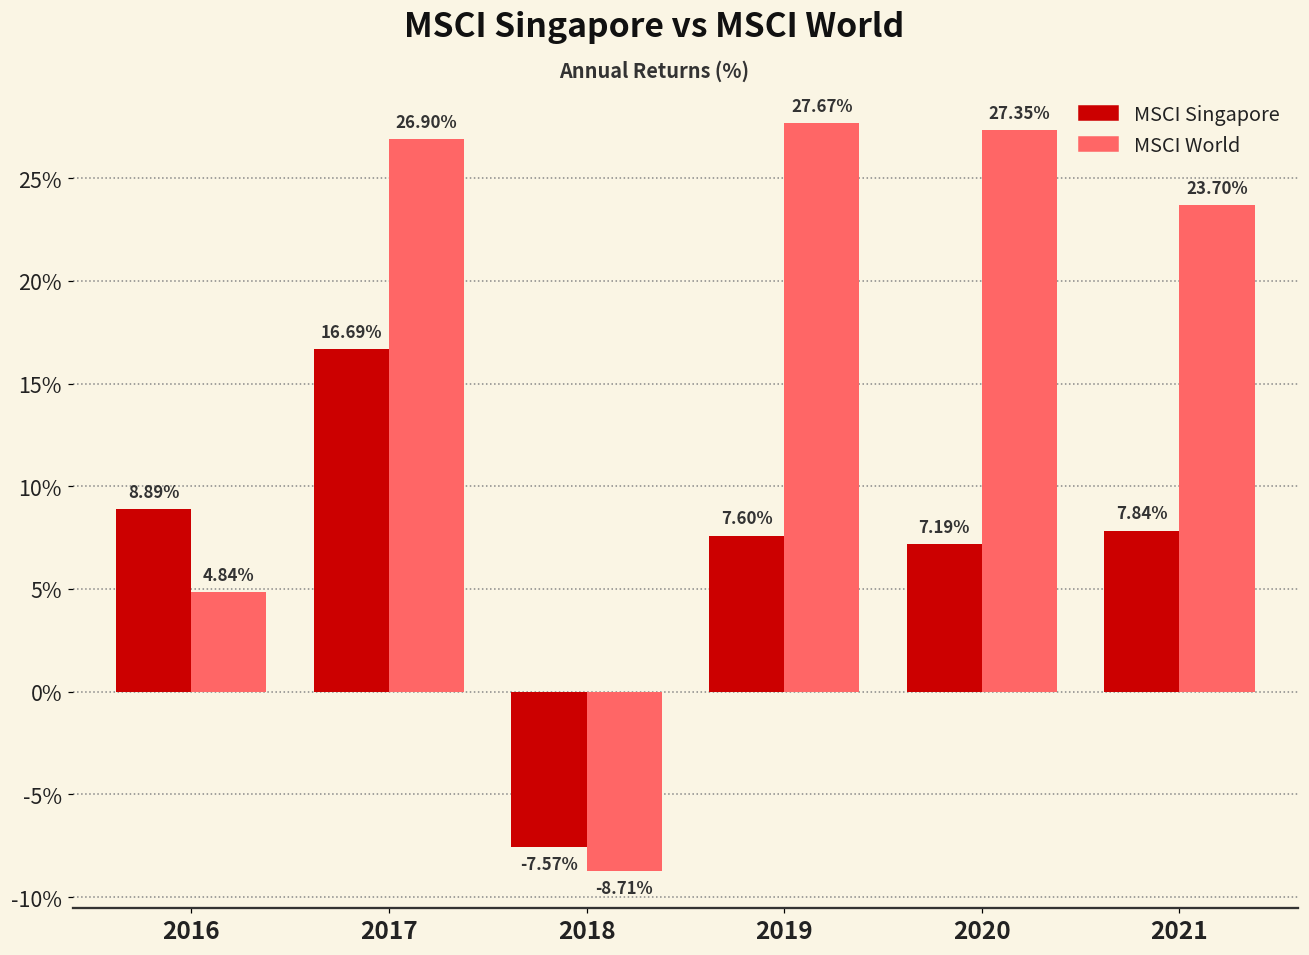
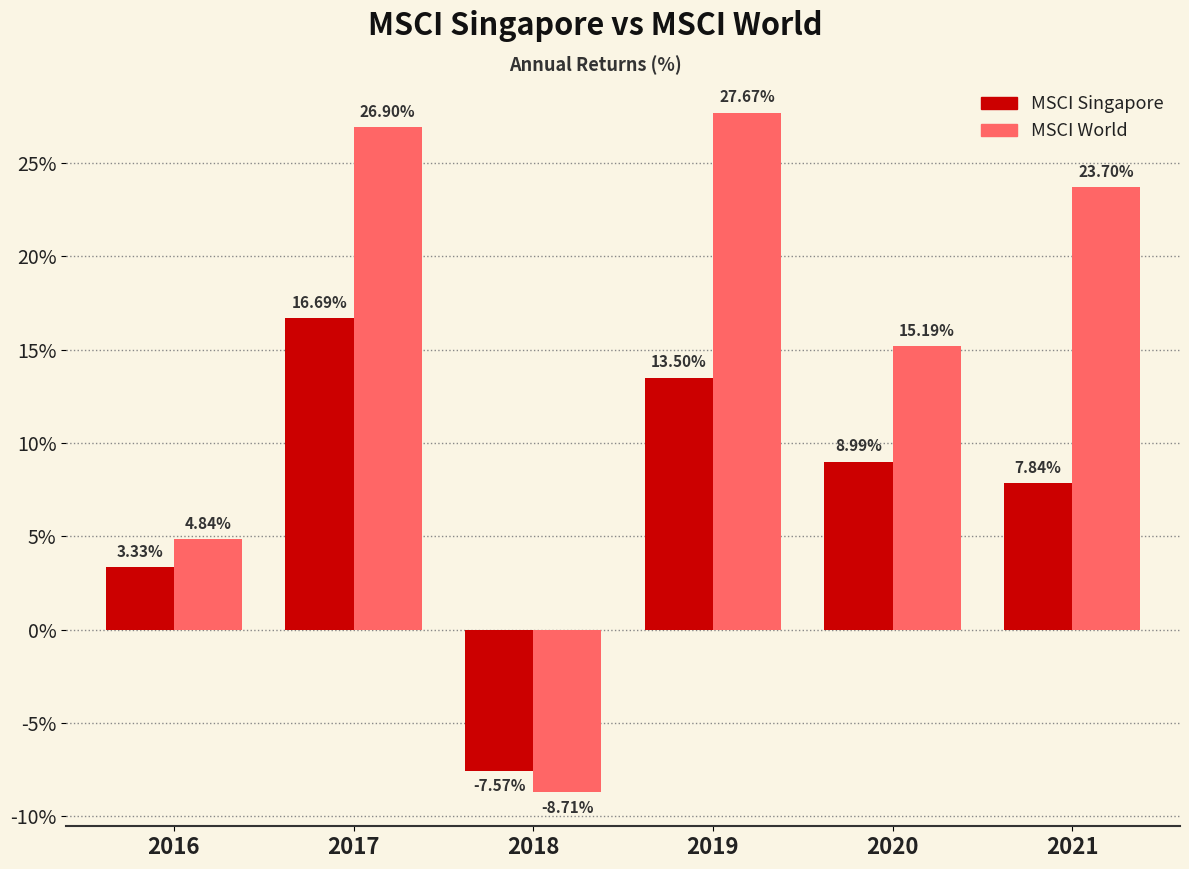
MSCI Singapore, 2016: 8.89% -> 3.33%
MSCI Singapore, 2019: 7.60% -> 13.50%
MSCI Singapore, 2020: 7.19% -> 8.99%
MSCI World, 2020: 27.35% -> 15.19%
